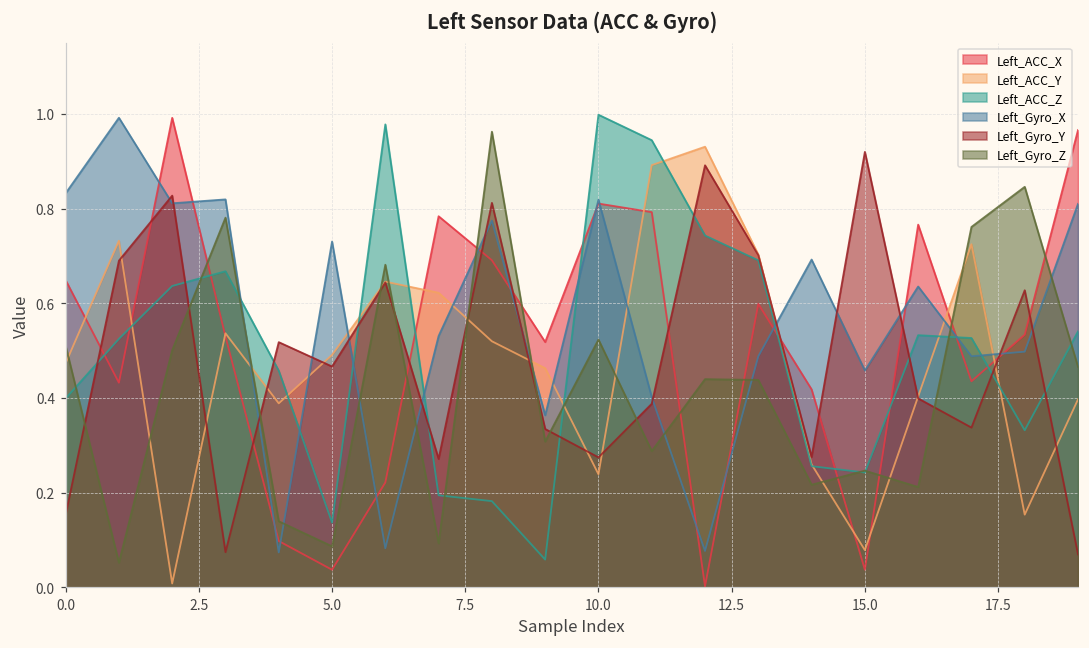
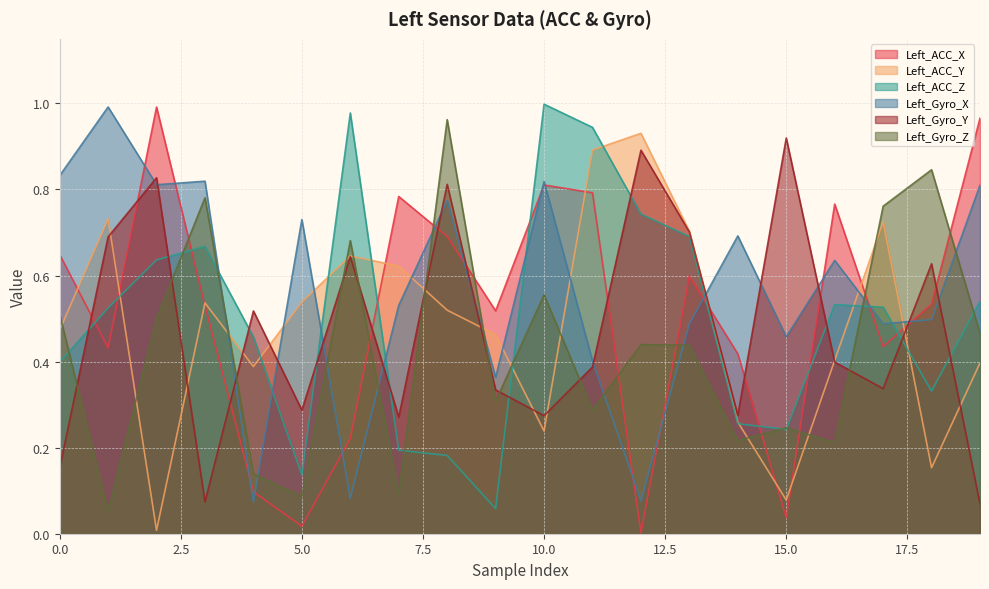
Left_ACC_X, 5.0: 0.04 -> 0.02
Left_ACC_Y, 5.0: 0.49 -> 0.54
Left_Gyro_Y, 5.0: 0.47 -> 0.29
Left_Gyro_Z, 10.0: 0.52 -> 0.56
